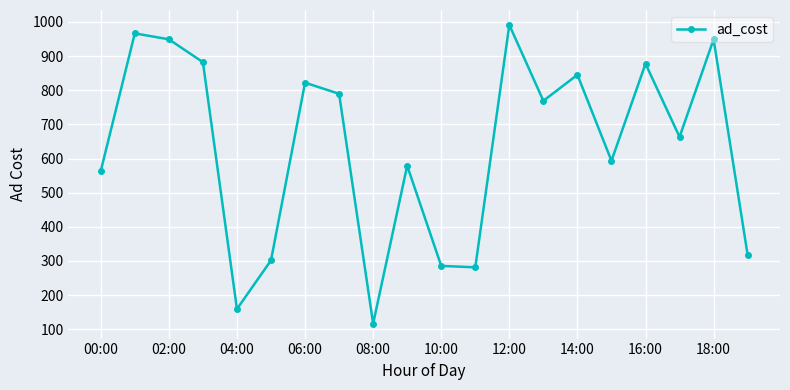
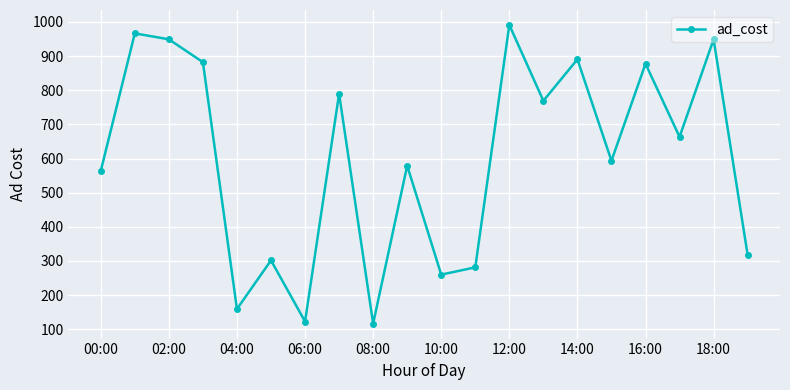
06:00: 820 -> 120
10:00: 290 -> 260
14:00: 850 -> 890
